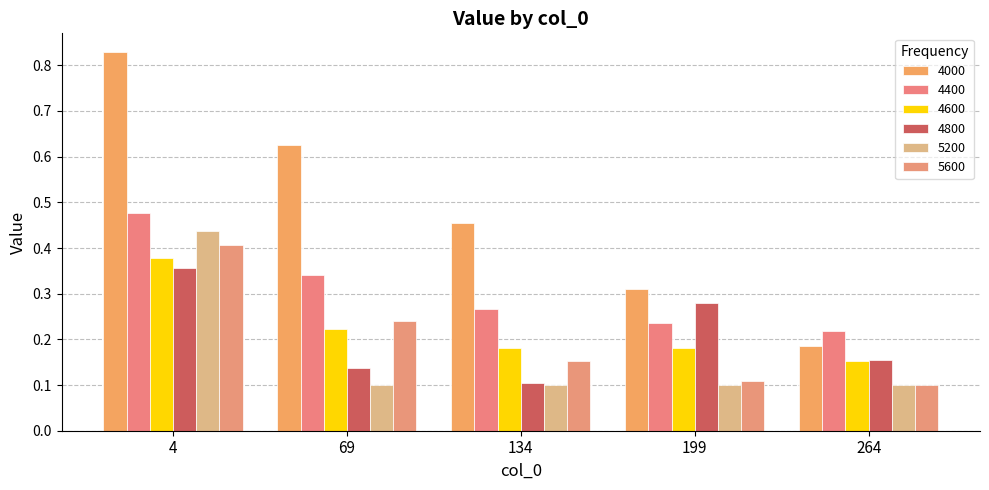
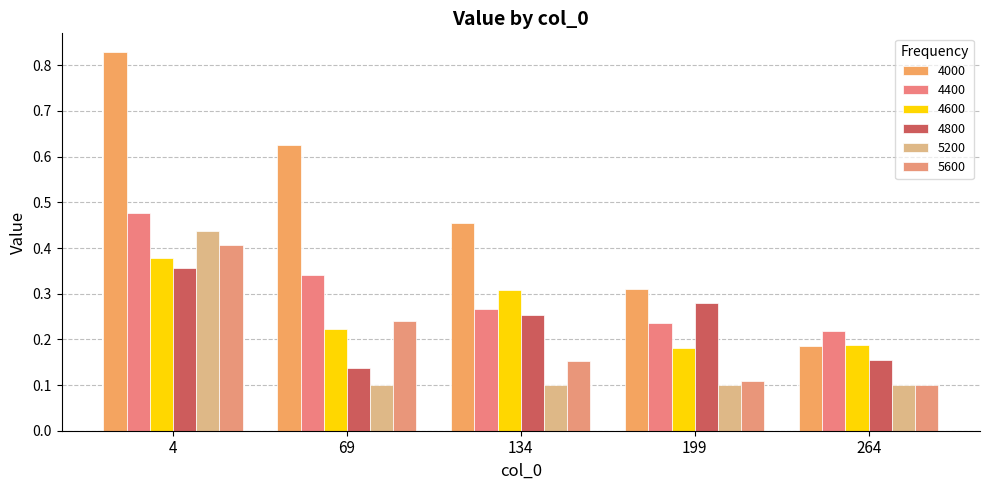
4600, 134: 0.18 -> 0.31
4800, 134: 0.10 -> 0.25
4600, 264: 0.15 -> 0.19
